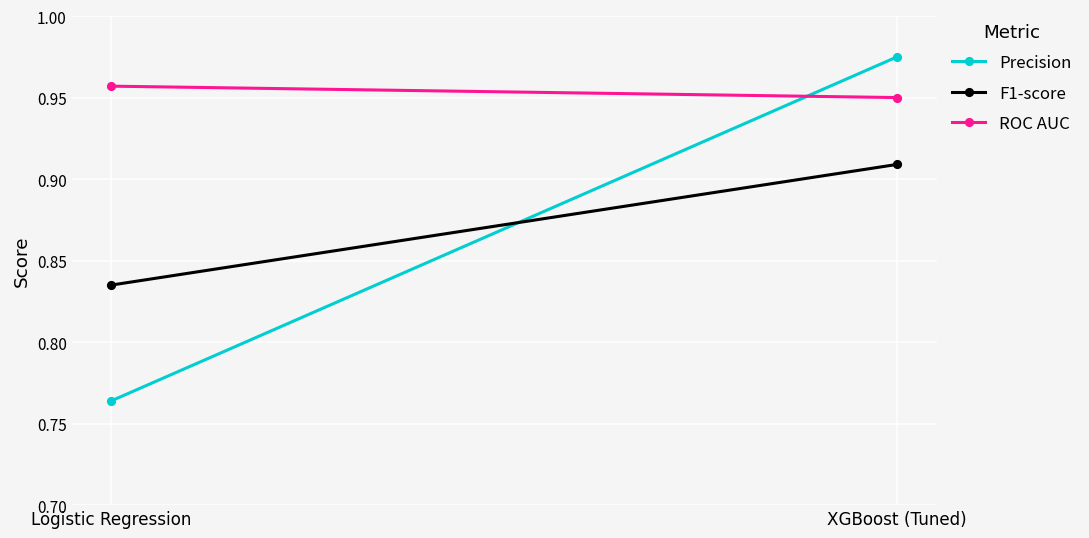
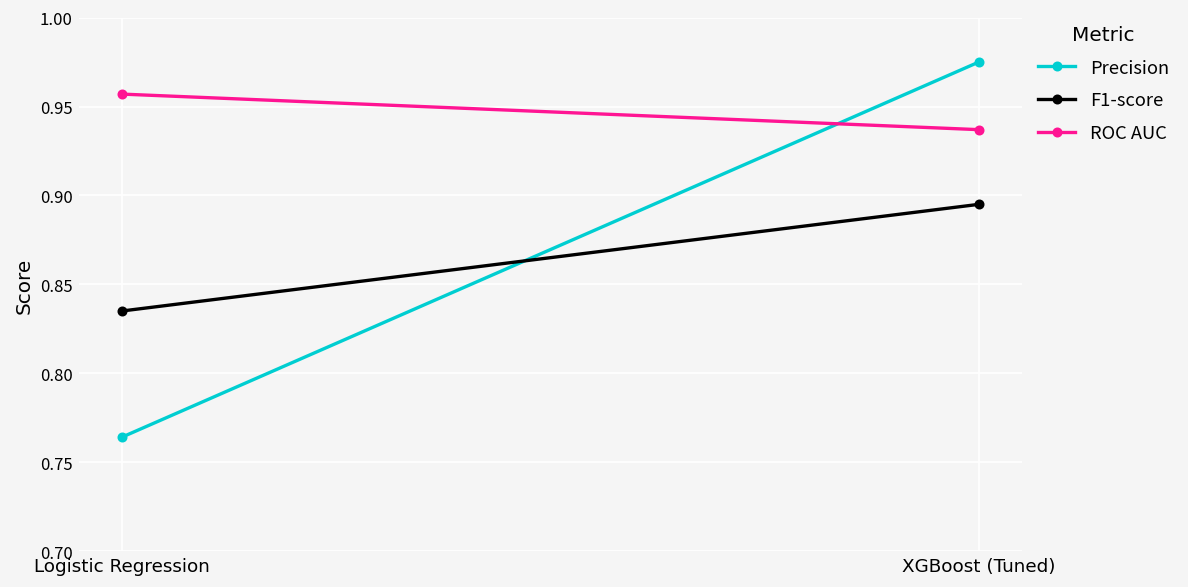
F1-score, XGBoost (Tuned): 0.909 -> 0.895
ROC AUC, XGBoost (Tuned): 0.950 -> 0.937
